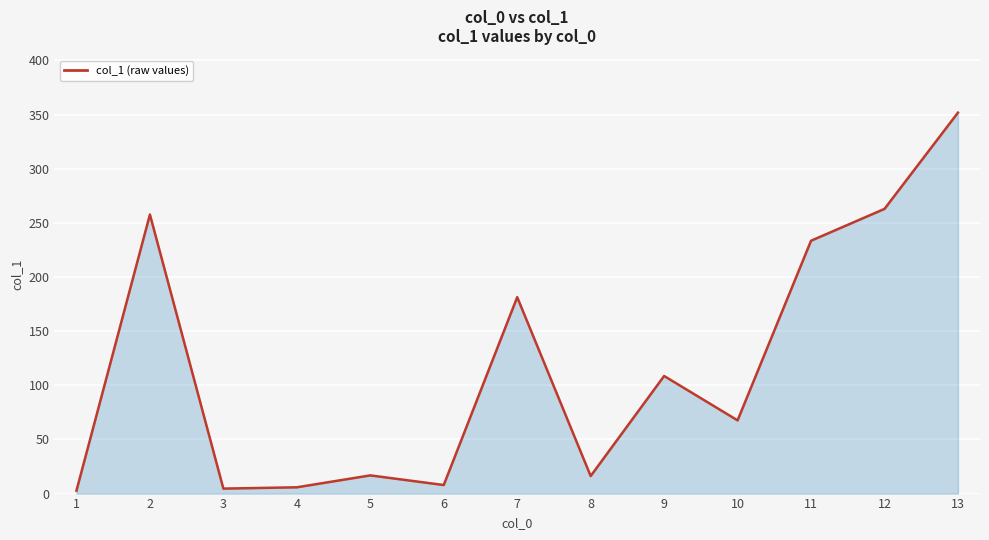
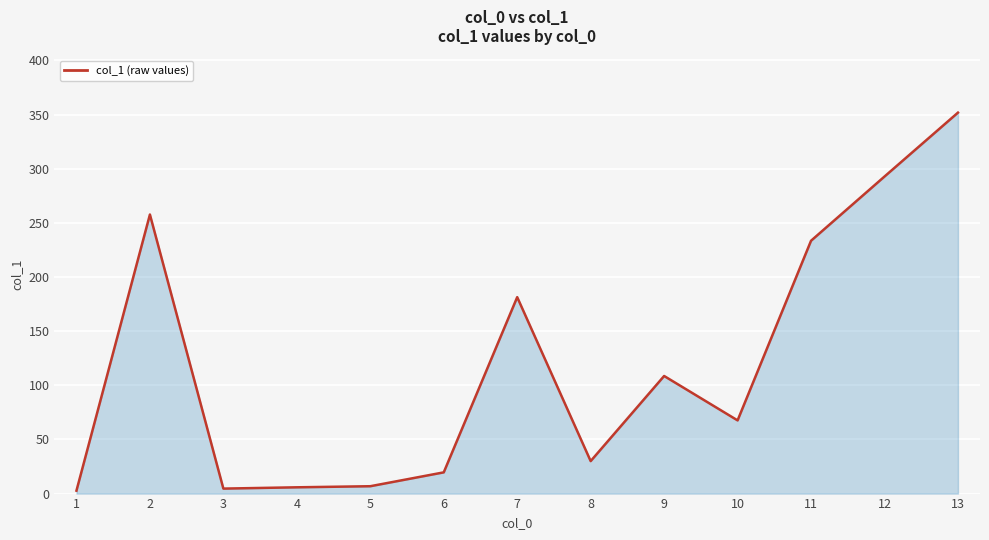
5: 17 -> 7
6: 8 -> 20
8: 16 -> 30
12: 263 -> 293
